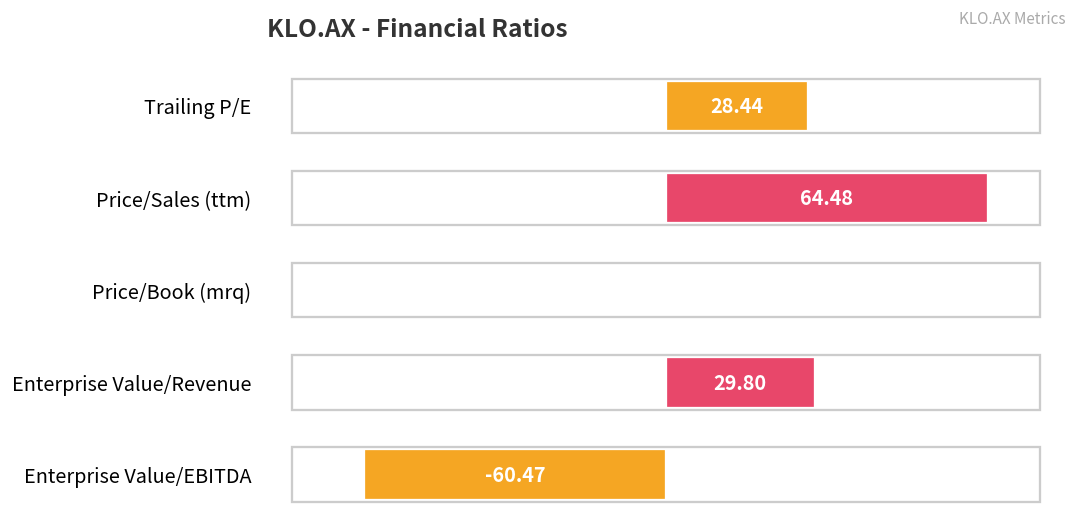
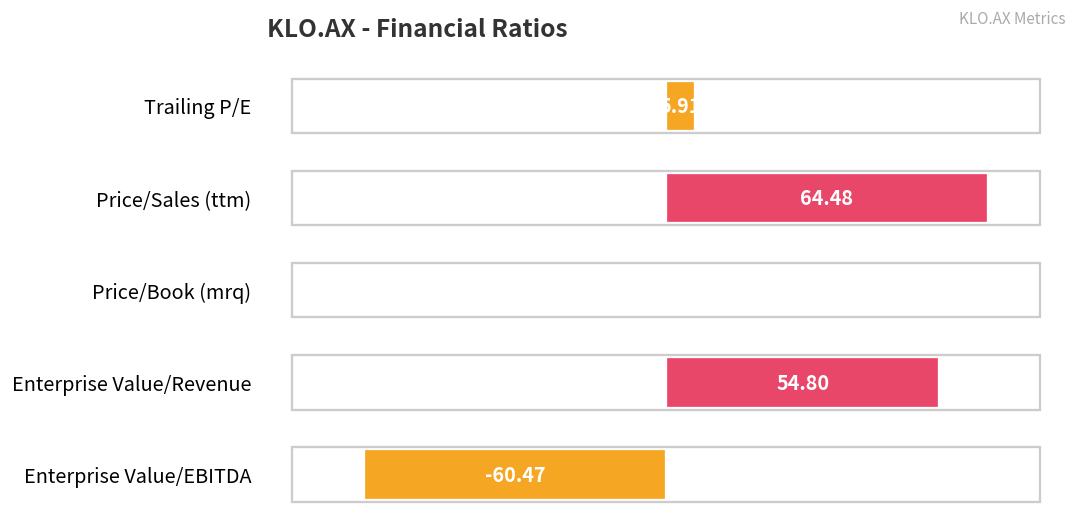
Trailing P/E: 28.44 -> 5.91
Enterprise Value/Revenue: 29.80 -> 54.80
